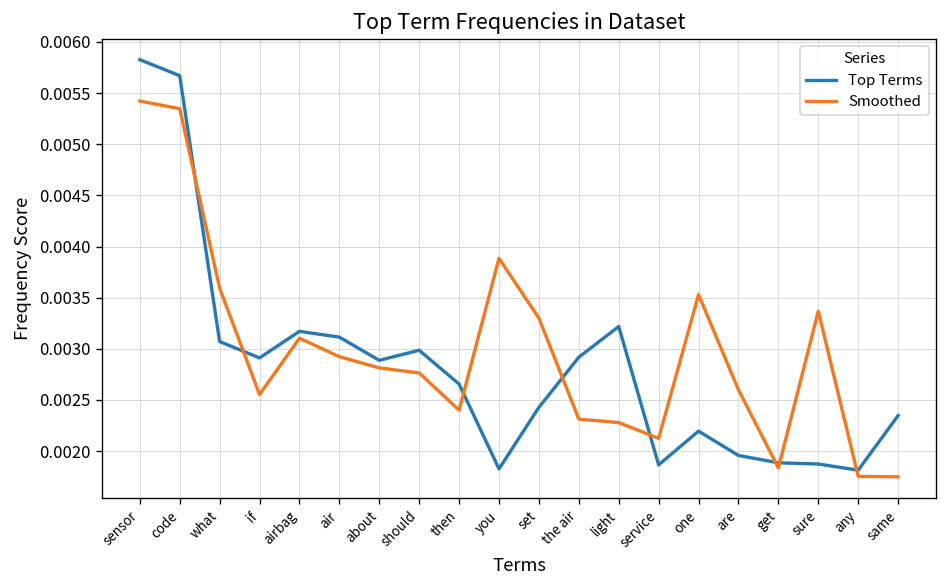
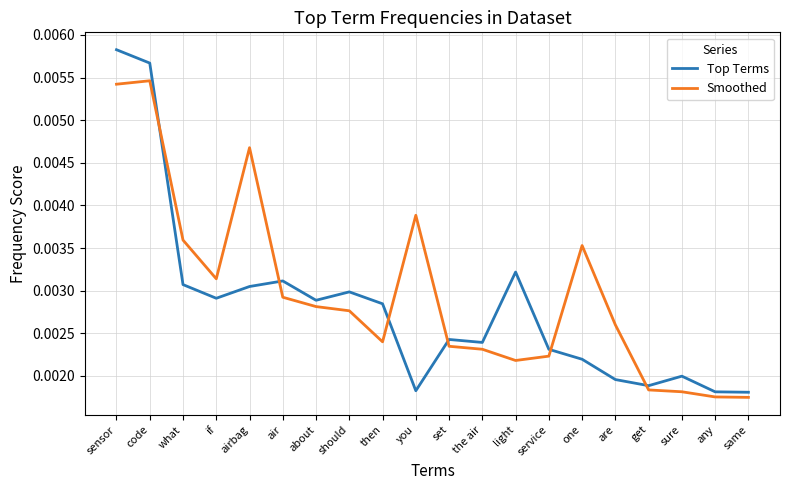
Smoothed, code: 0.0053 -> 0.0055
Smoothed, if: 0.0026 -> 0.0031
Top Terms, airbag: 0.0032 -> 0.0030
Smoothed, airbag: 0.0031 -> 0.0047
Top Terms, then: 0.0027 -> 0.0028
Smoothed, set: 0.0033 -> 0.0023
Top Terms, the air: 0.0029 -> 0.0024
Smoothed, light: 0.0023 -> 0.0022
Top Terms, service: 0.0019 -> 0.0023
Smoothed, service: 0.0021 -> 0.0022
Top Terms, sure: 0.0019 -> 0.0020
Smoothed, sure: 0.0034 -> 0.0018
Top Terms, same: 0.0023 -> 0.0018
